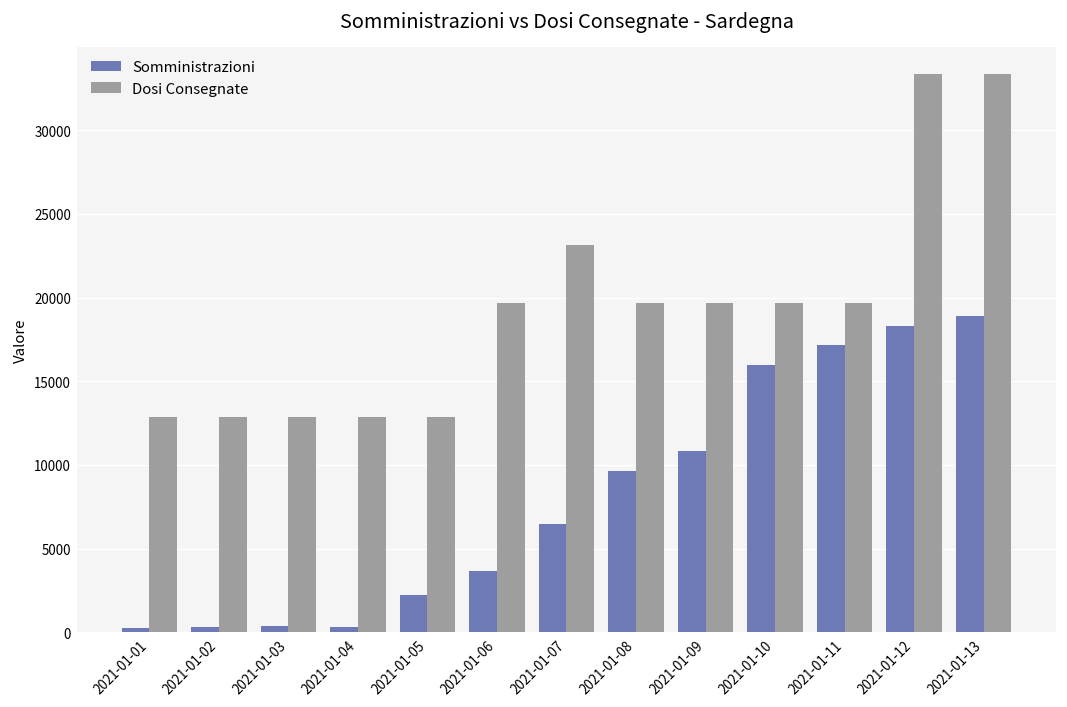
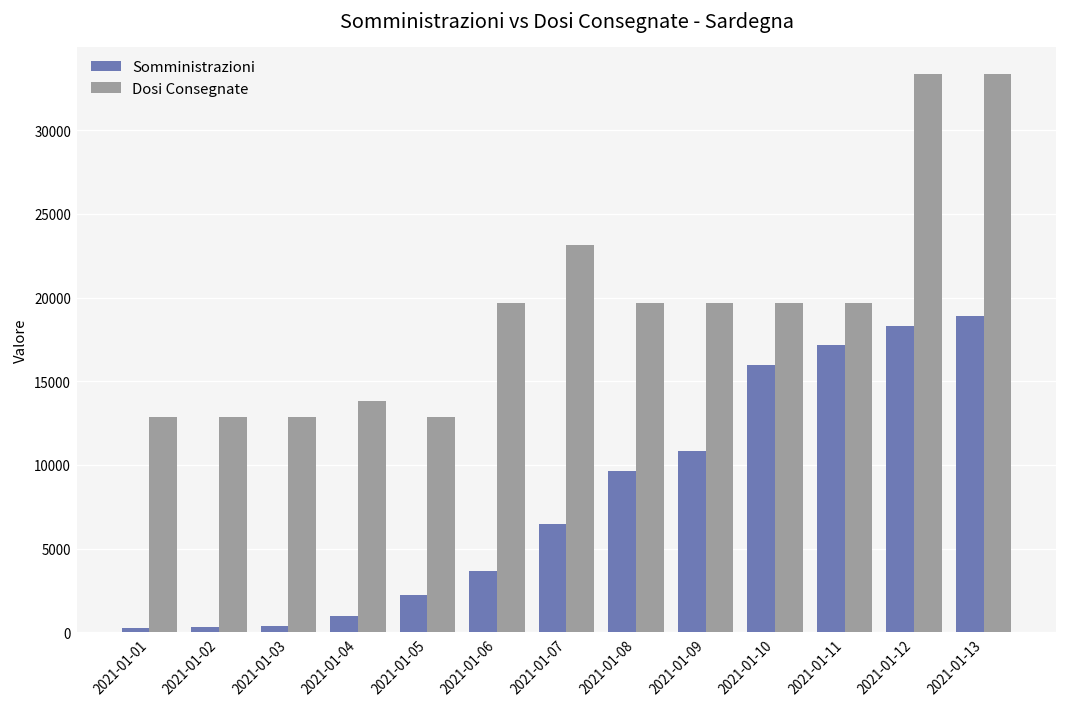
Somministrazioni, 2021-01-04: 300 -> 1000
Dosi Consegnate, 2021-01-04: 12900 -> 13800
